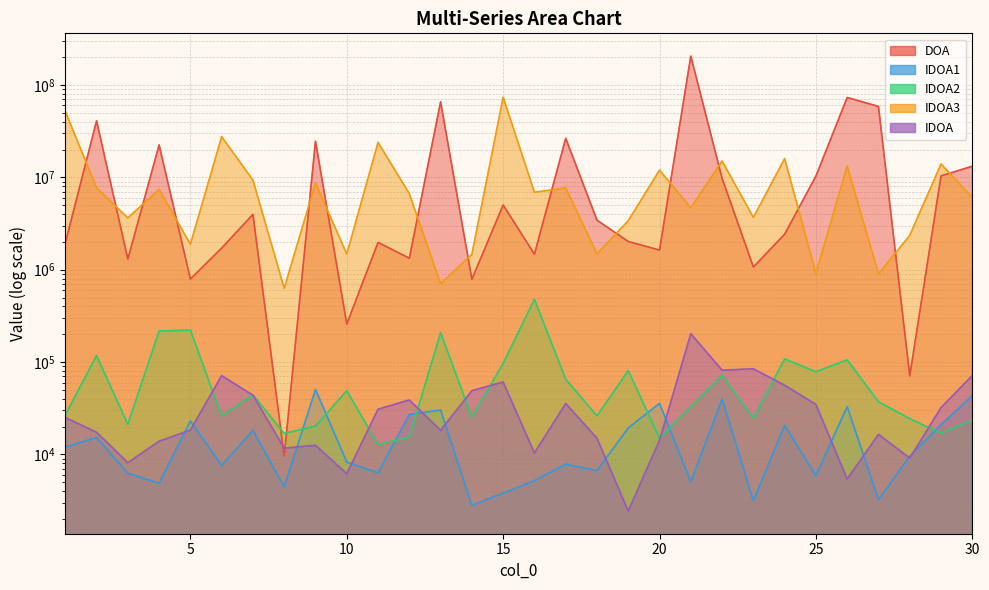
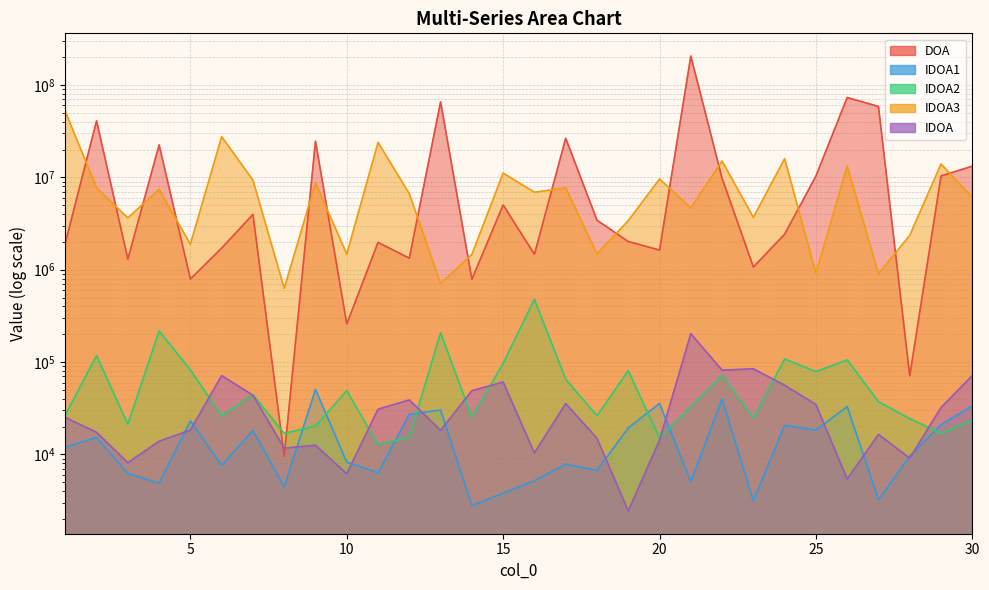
IDOA2, 5: 220000 -> 80000
IDOA3, 15: 70000000 -> 11000000
IDOA3, 20: 12000000 -> 10000000
IDOA1, 25: 6000 -> 18000
IDOA1, 30: 40000 -> 34000
